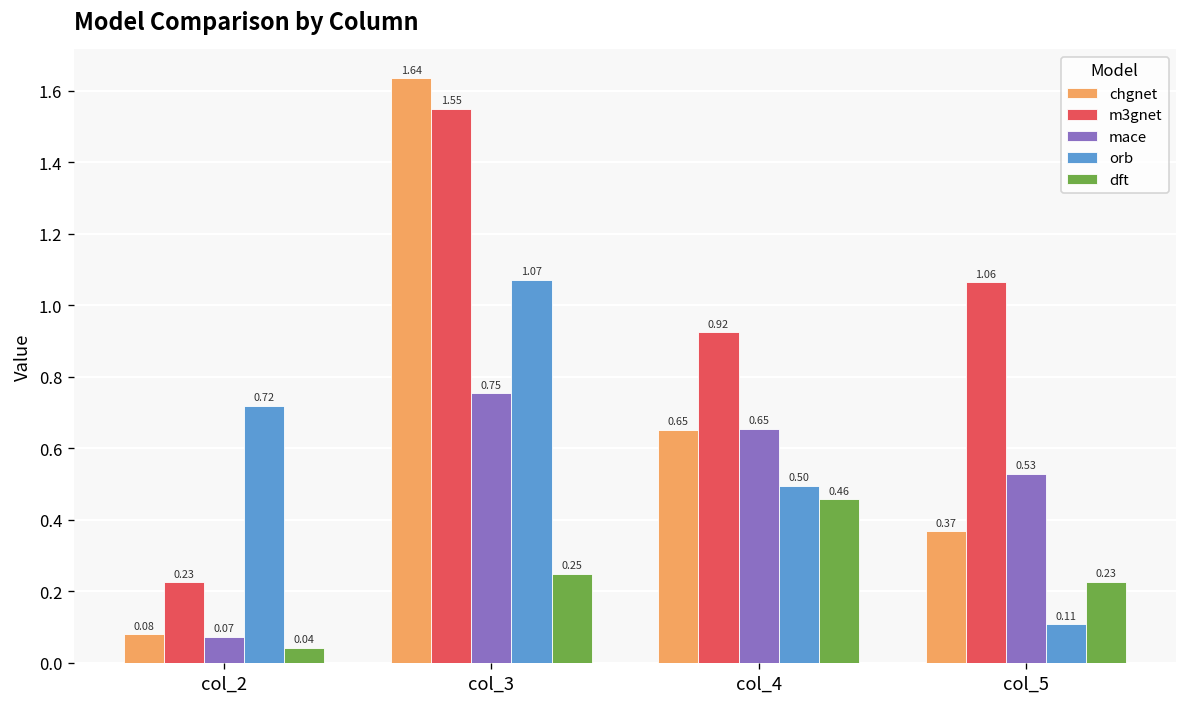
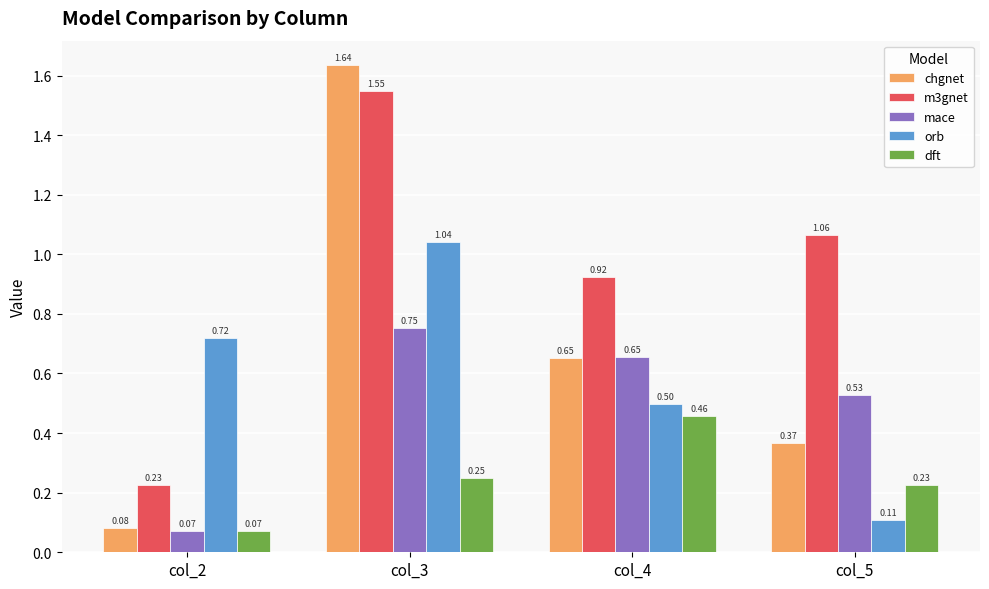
dft, col_2: 0.04 -> 0.07
orb, col_3: 1.07 -> 1.04
